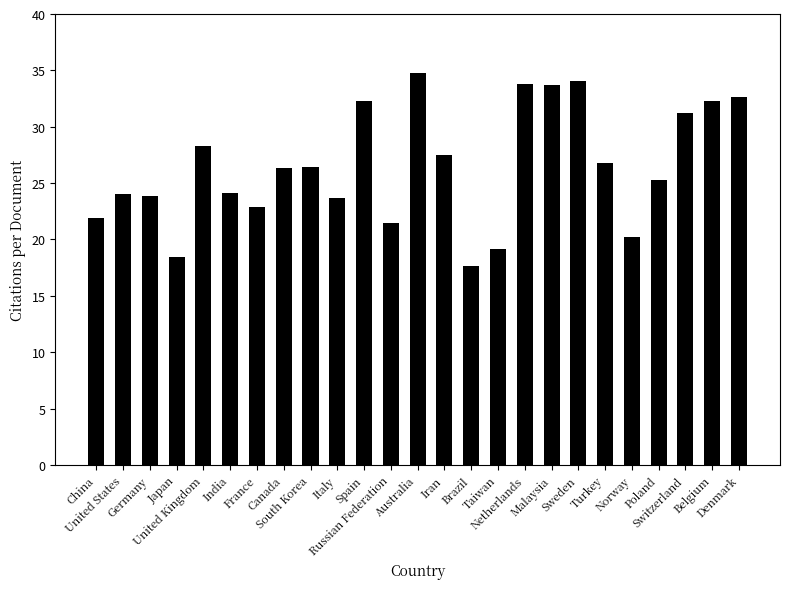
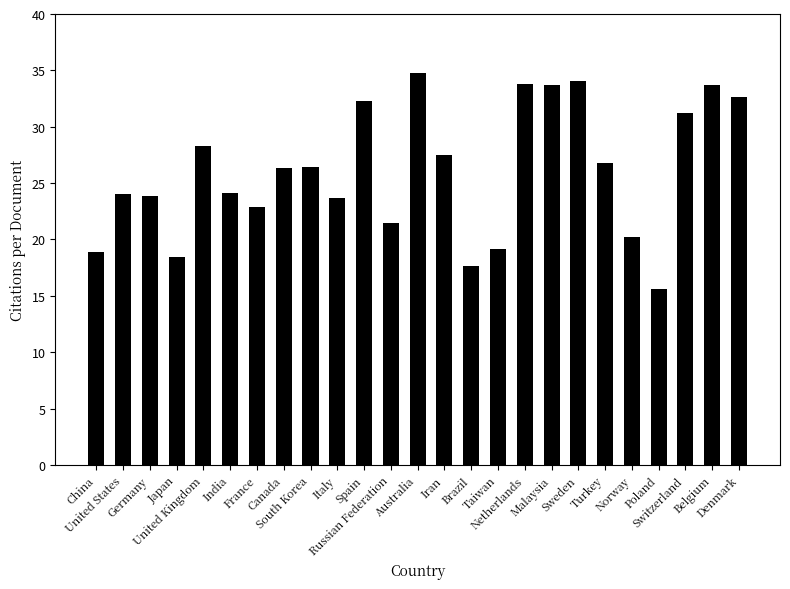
China: 21.9 -> 18.9
Poland: 25.3 -> 15.6
Belgium: 32.3 -> 33.7
